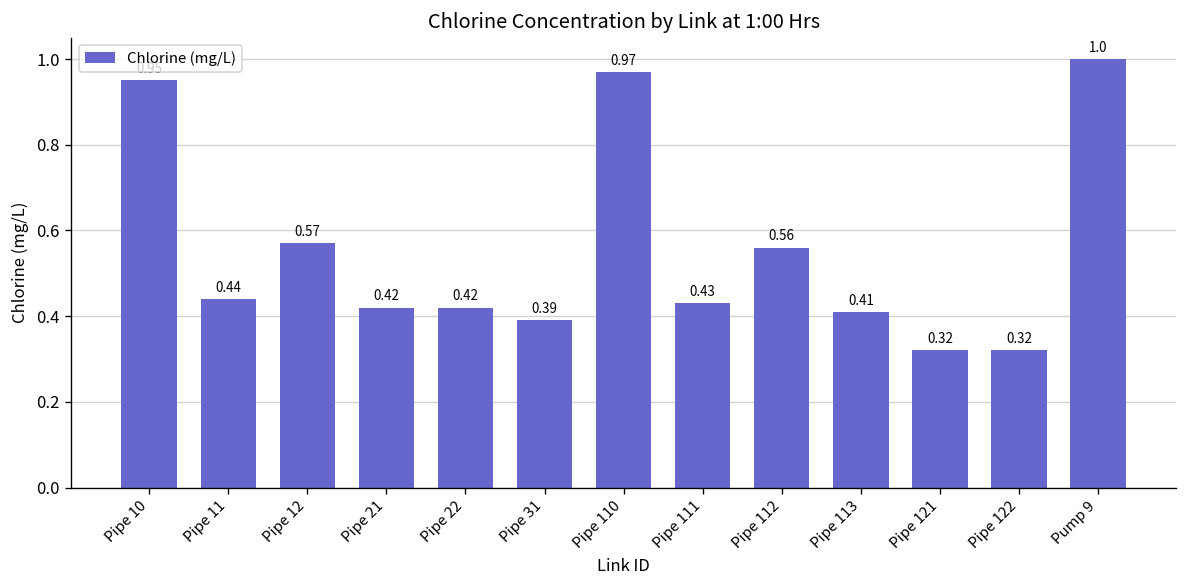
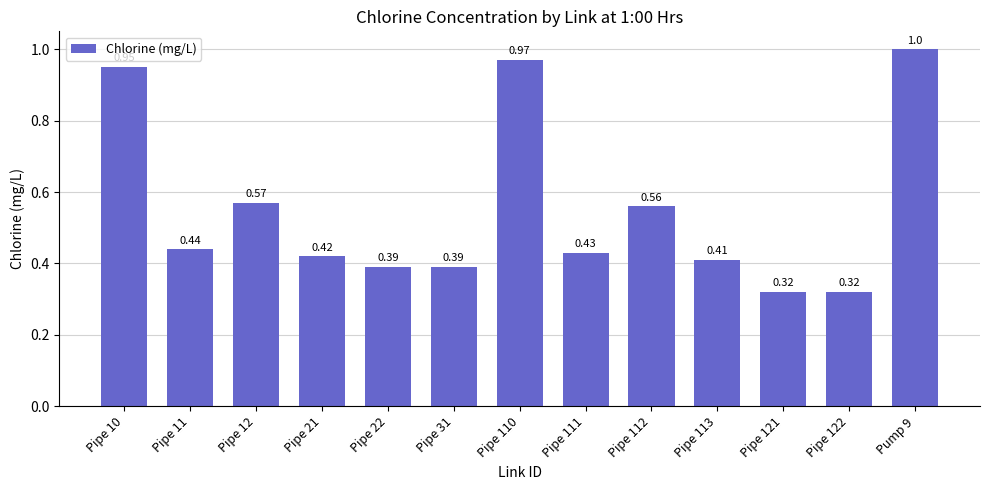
Pipe 22: 0.42 -> 0.39
